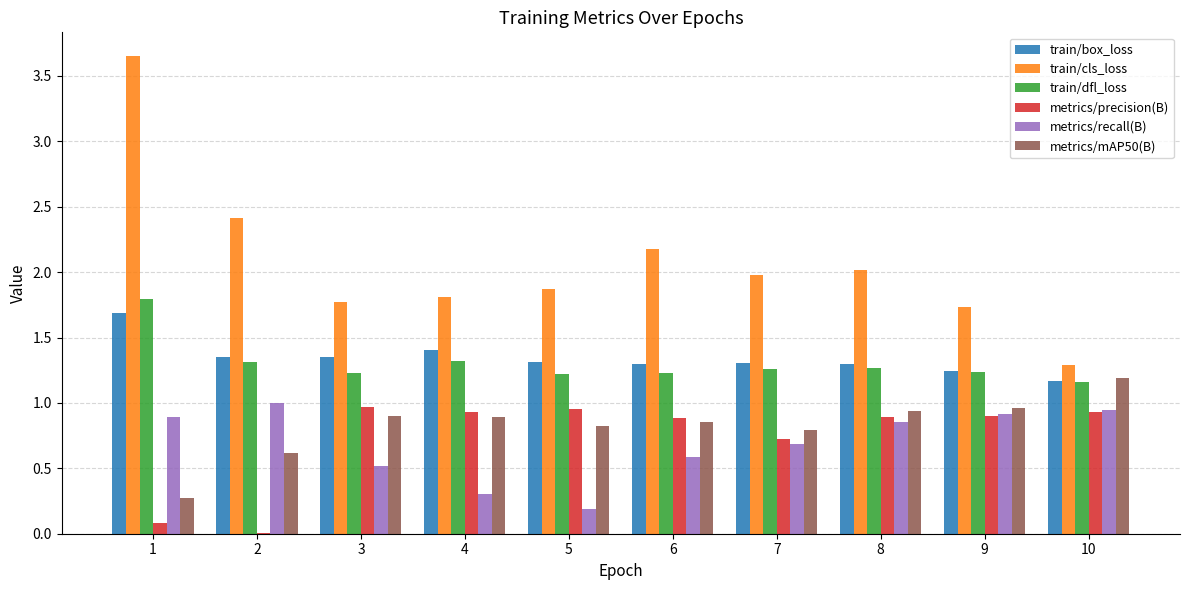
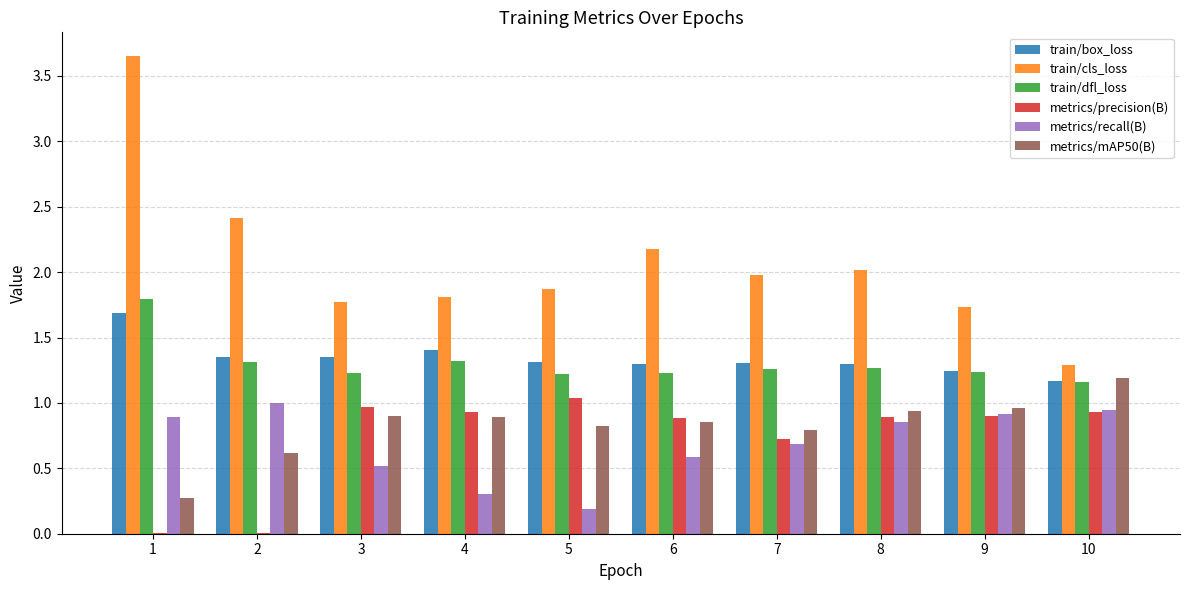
metrics/precision(B), 1: 0.09 -> 0.01
metrics/precision(B), 5: 0.96 -> 1.04
